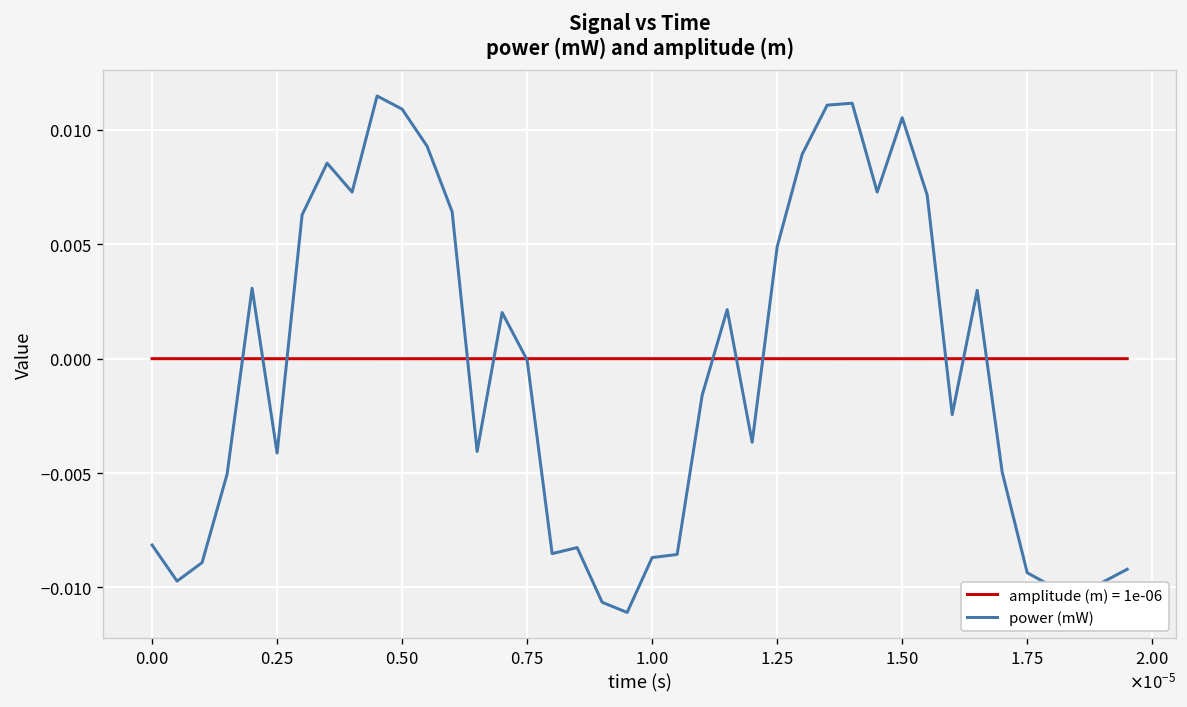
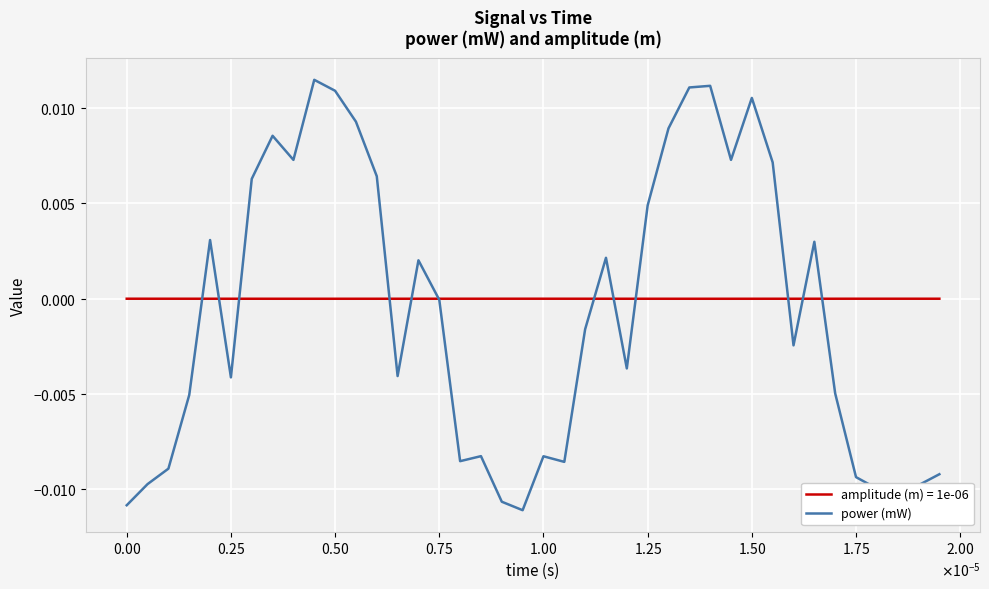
power (mW), 0.00: -0.0081 -> -0.0108
power (mW), 1.00: -0.0087 -> -0.0083
